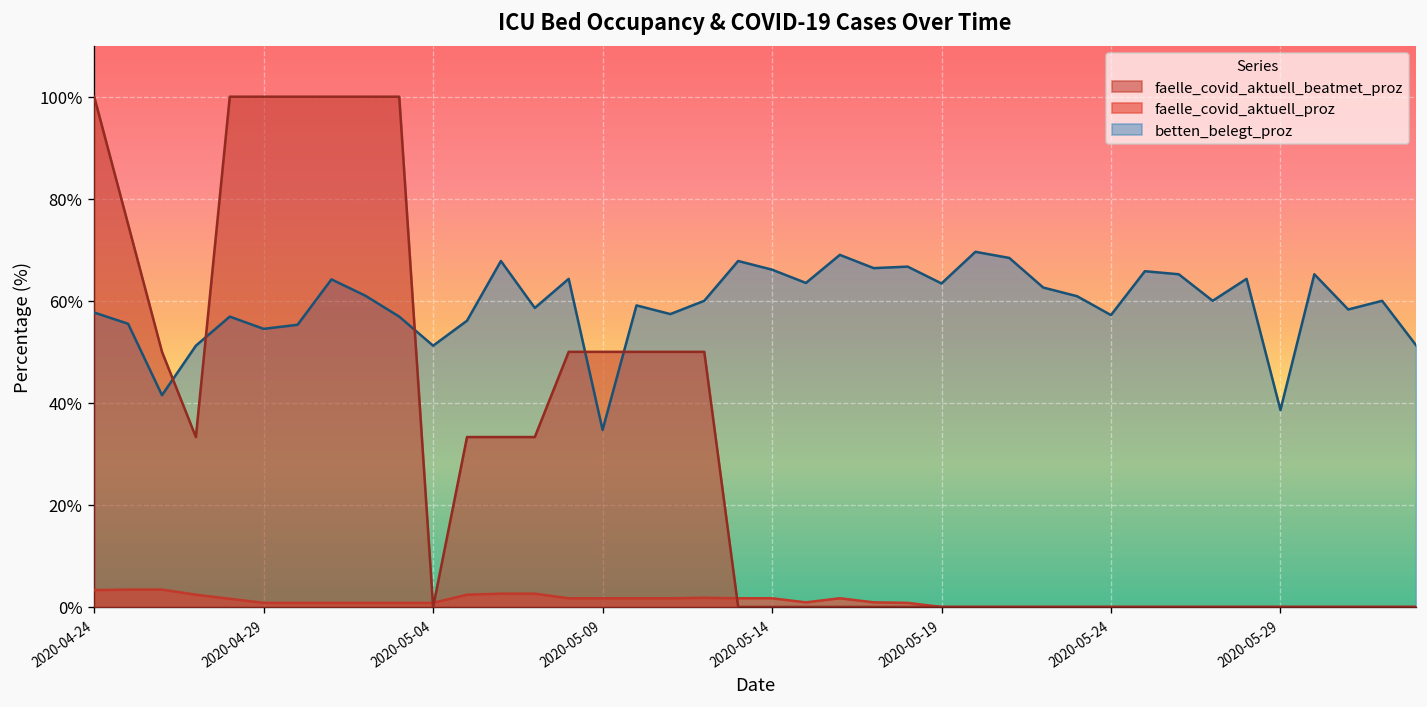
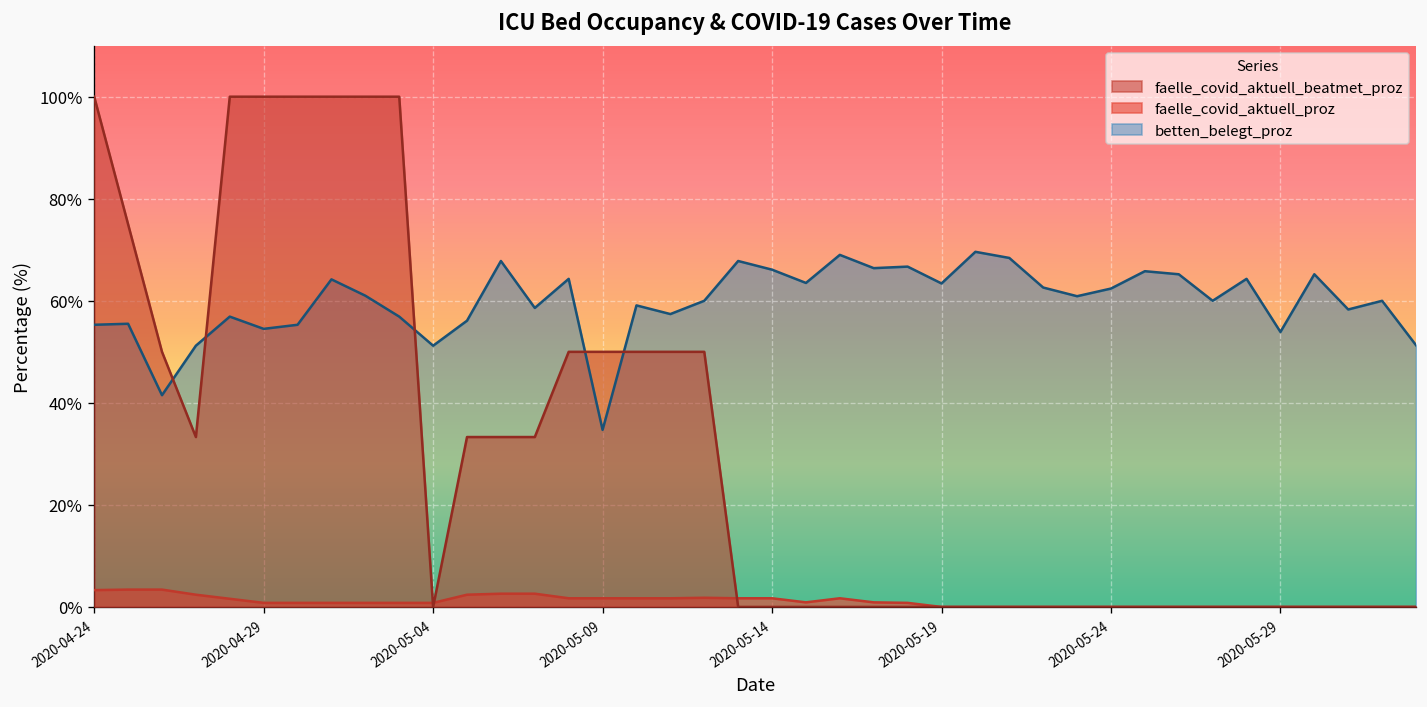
betten_belegt_proz, 2020-04-24: 58% -> 55%
betten_belegt_proz, 2020-05-24: 57% -> 62%
betten_belegt_proz, 2020-05-29: 39% -> 54%
